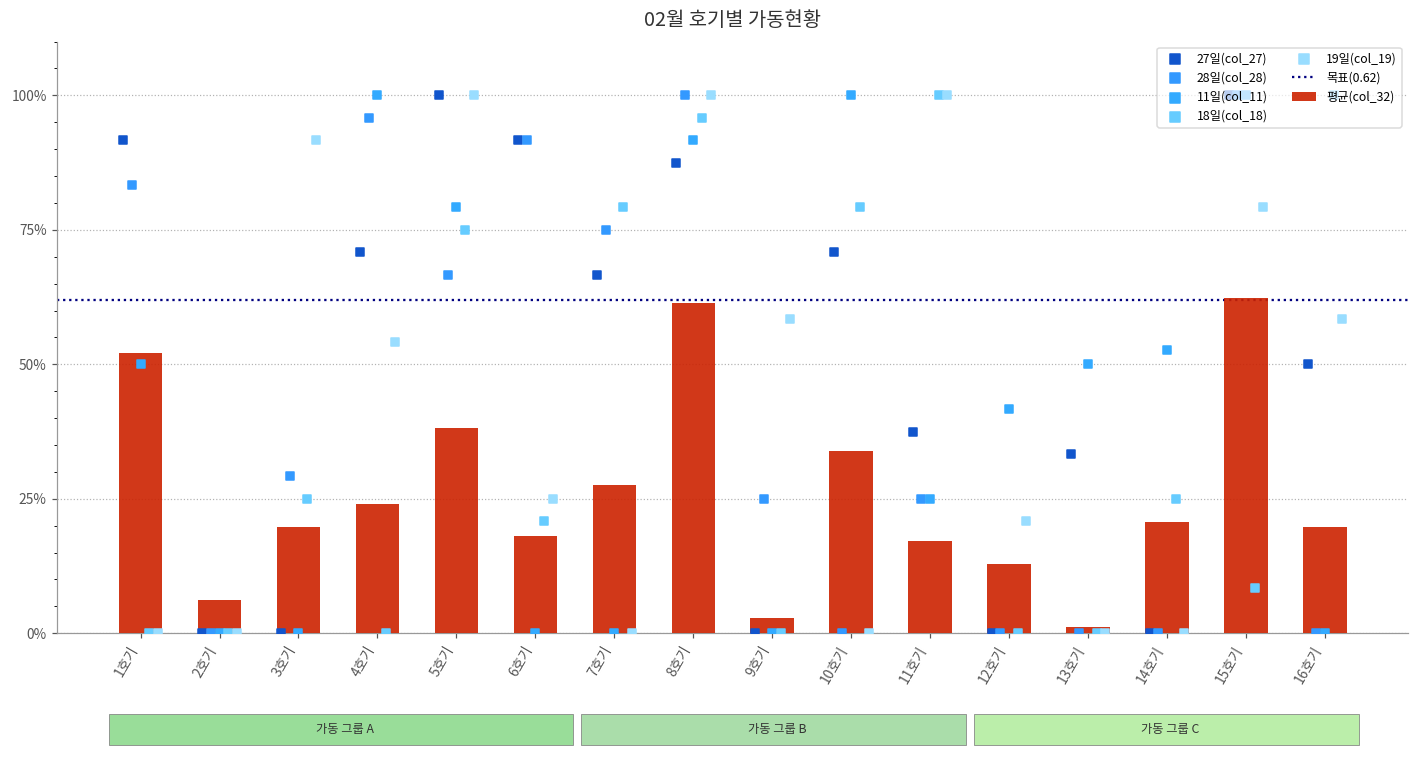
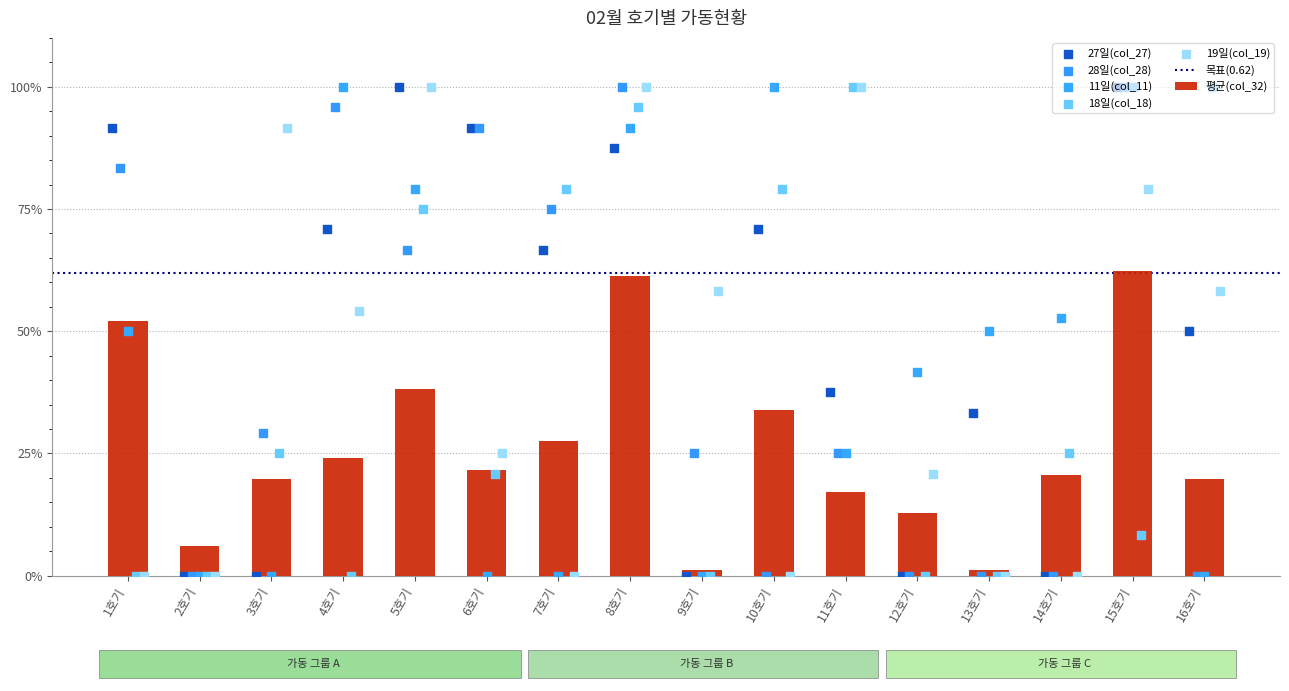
평균(col_32), 6호기: 18% -> 22%
평균(col_32), 9호기: 3% -> 1%
